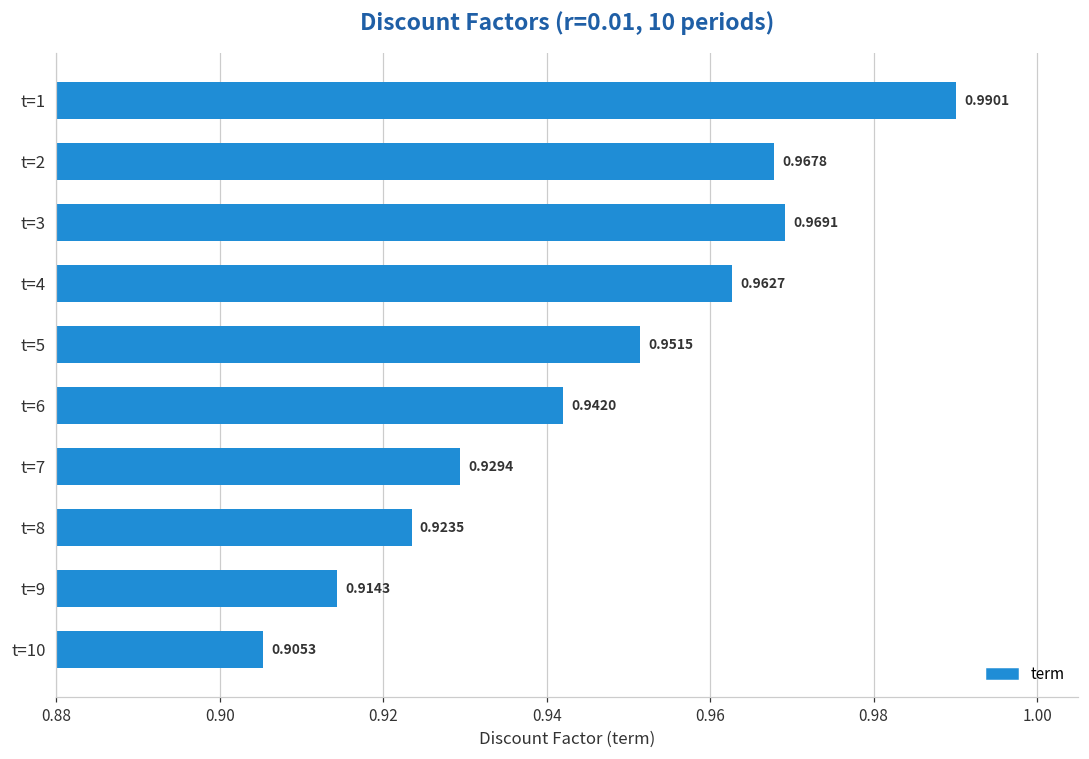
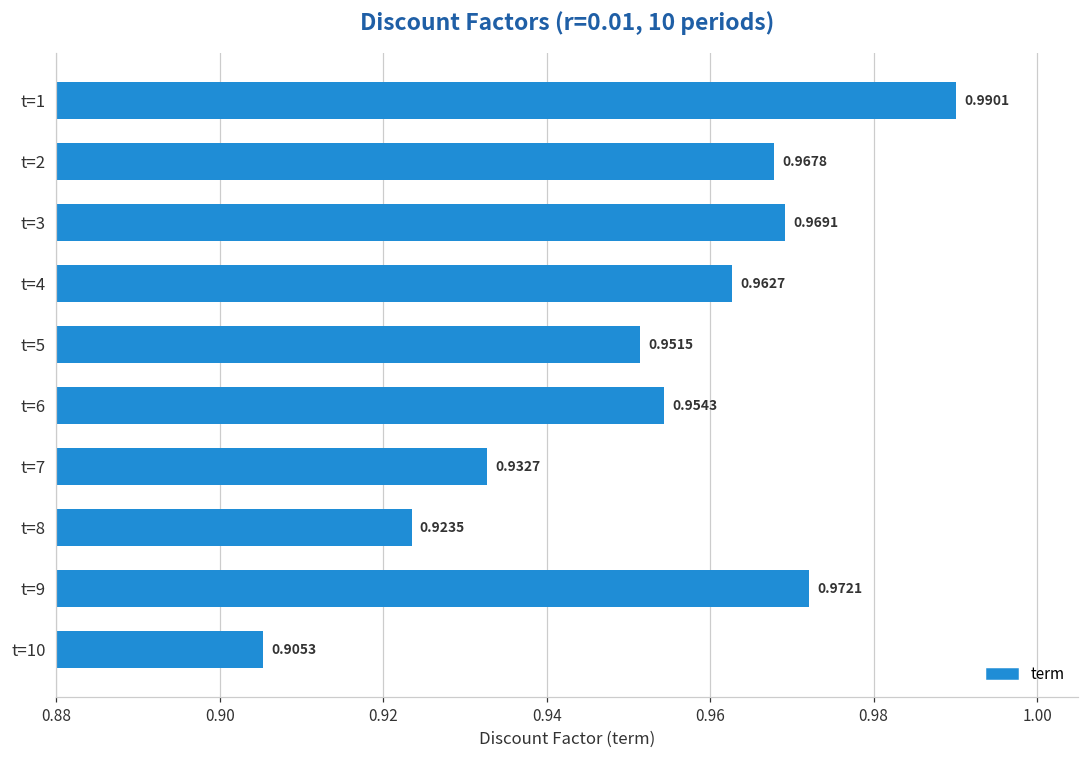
t=6: 0.9420 -> 0.9543
t=7: 0.9294 -> 0.9327
t=9: 0.9143 -> 0.9721
